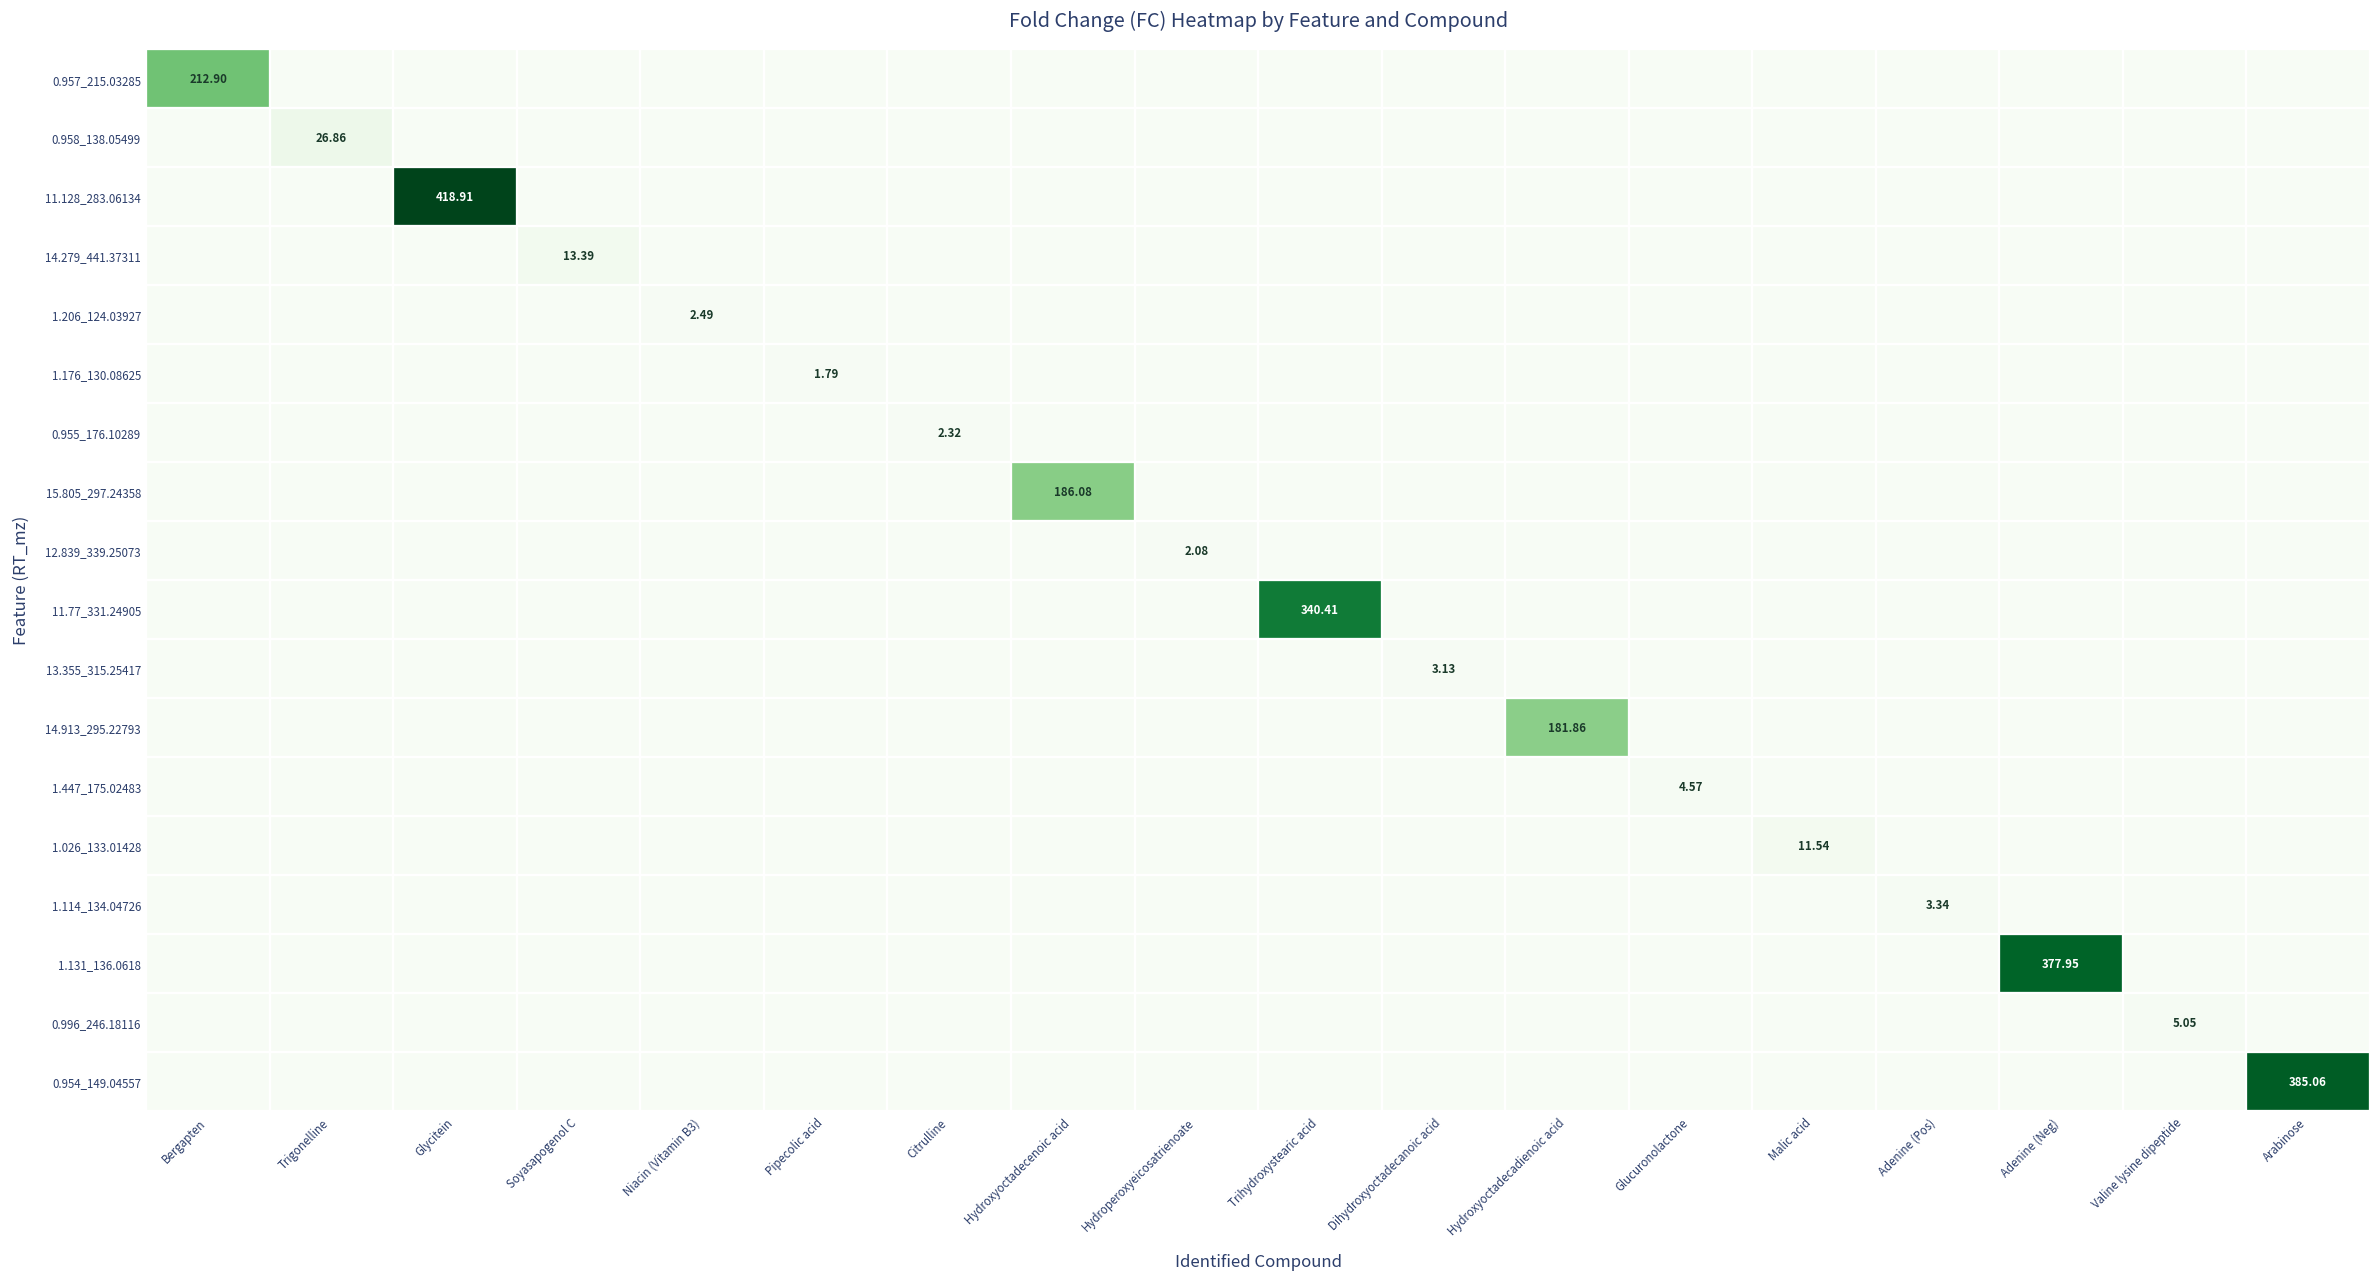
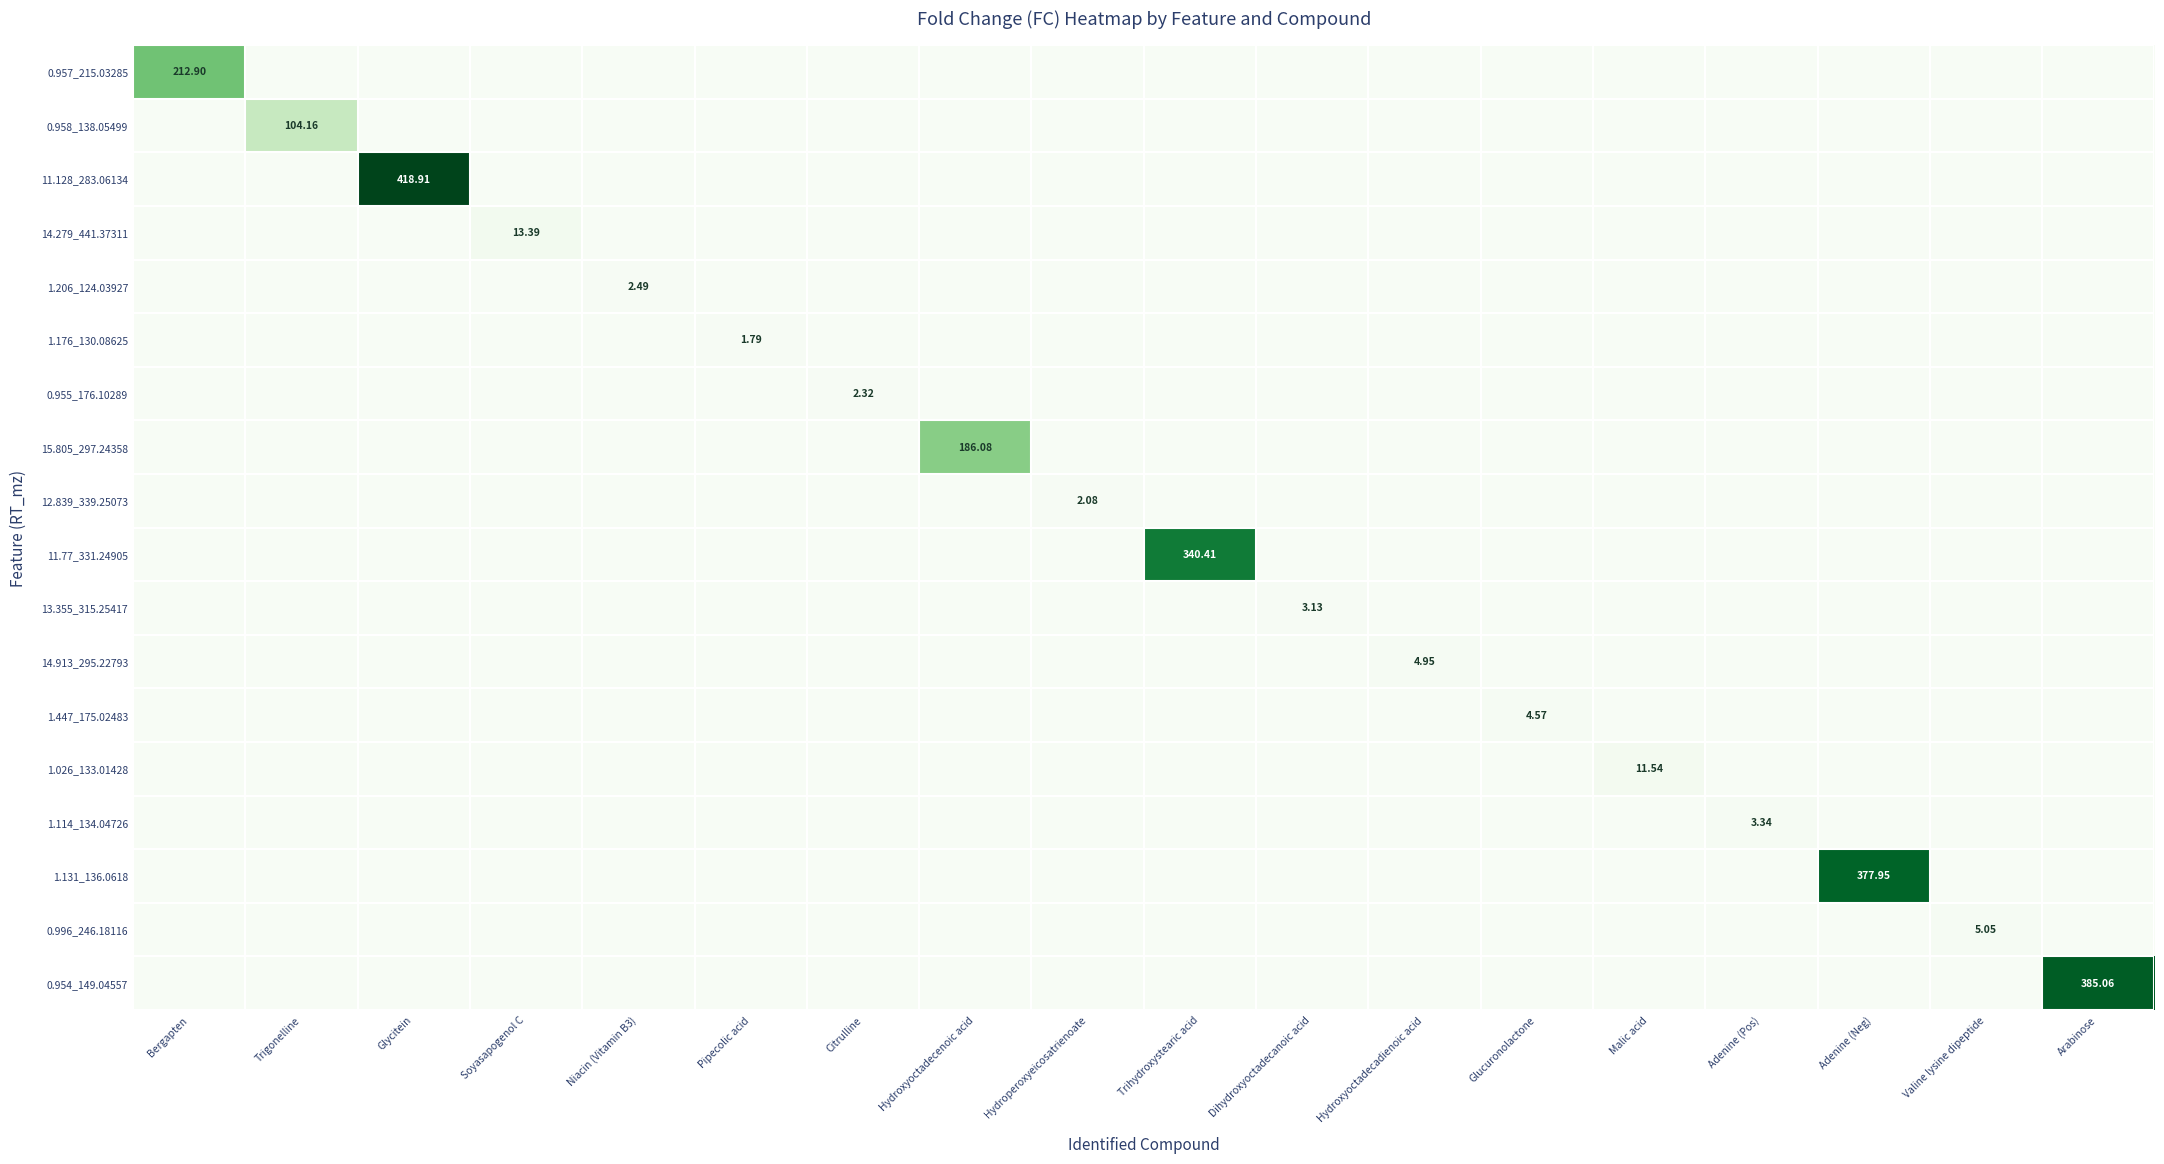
0.958_138.05499, Trigonelline: 26.86 -> 104.16
14.913_295.22793, Hydroxyoctadecadienoic acid: 181.86 -> 4.95
